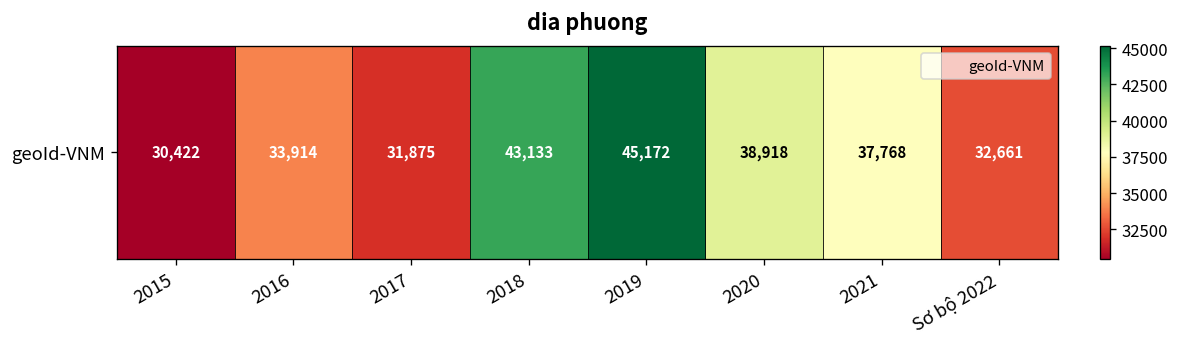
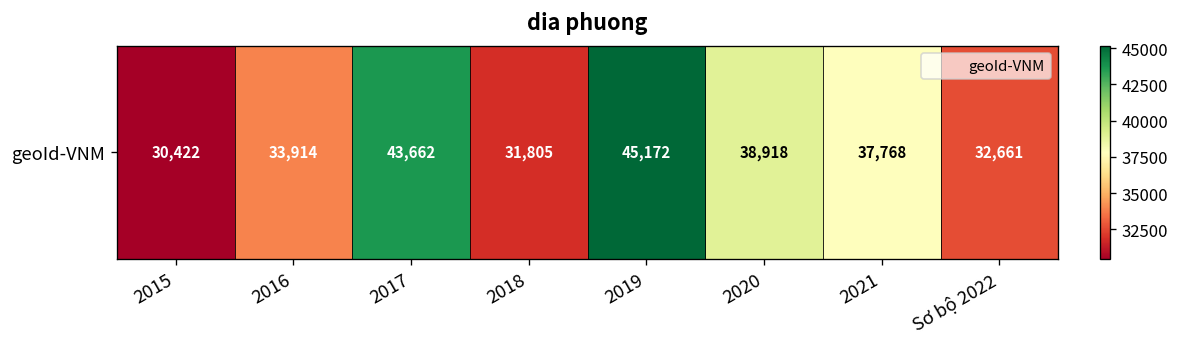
geoId-VNM, 2017: 31,875 -> 43,662
geoId-VNM, 2018: 43,133 -> 31,805
